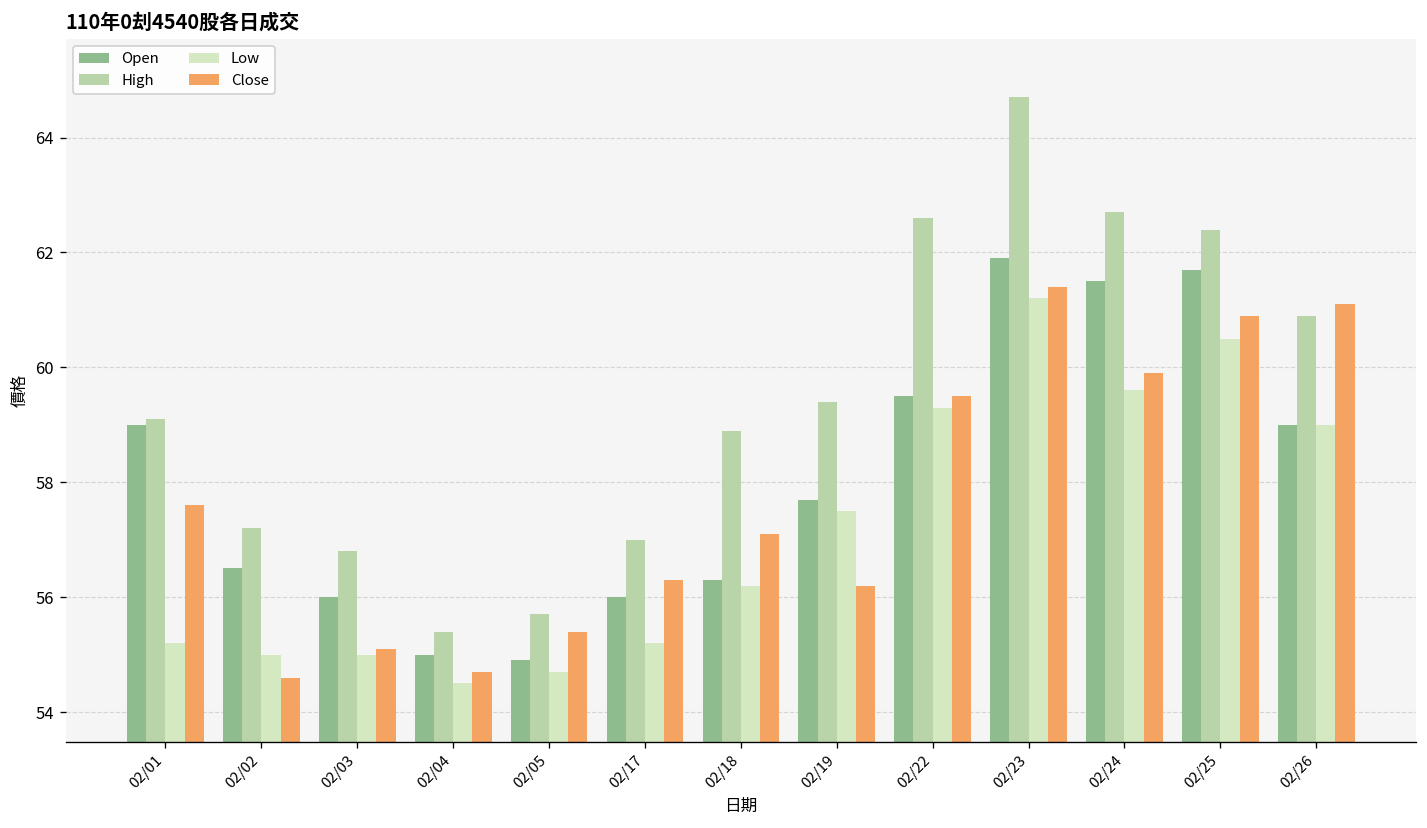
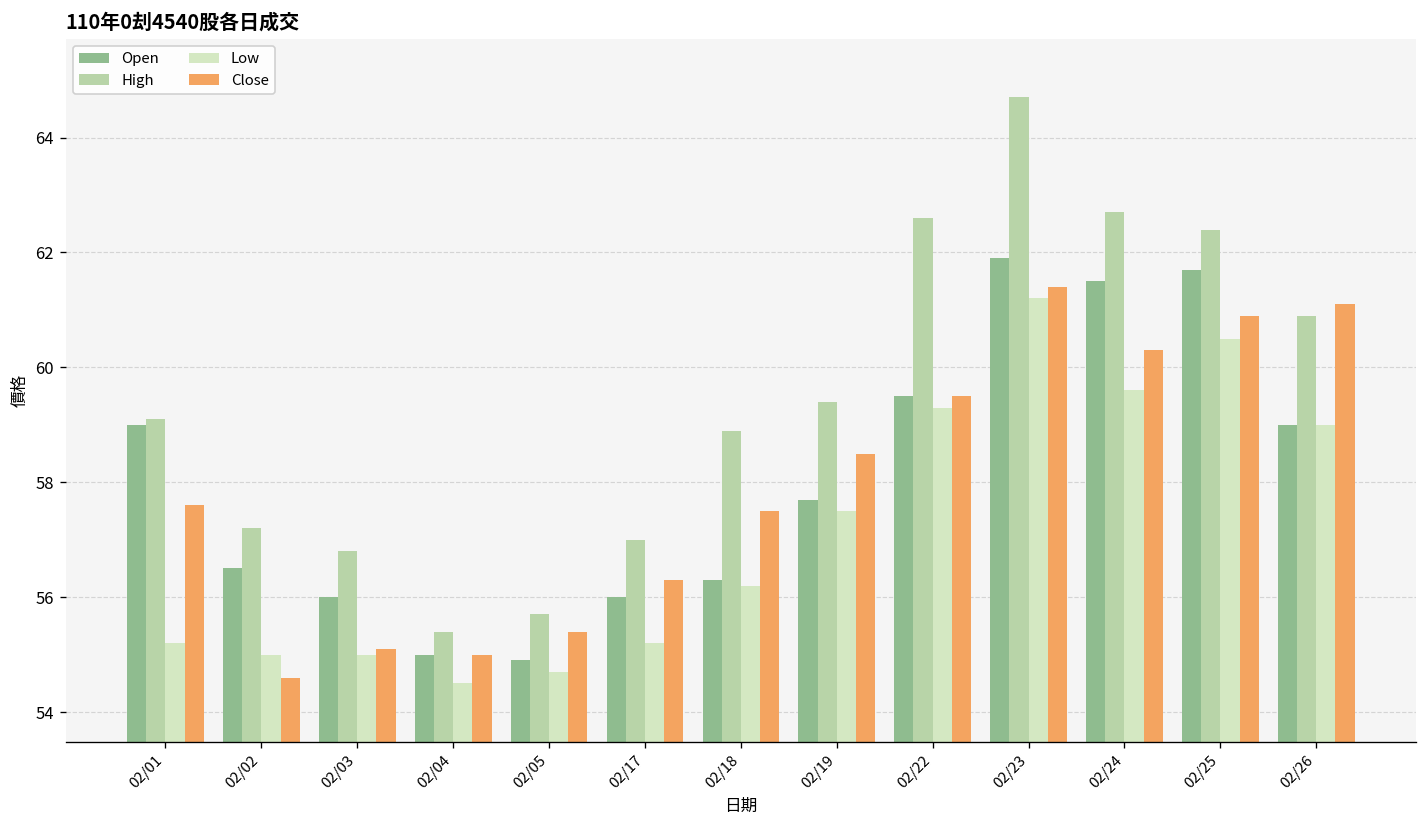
Close, 02/04: 54.7 -> 55.0
Close, 02/18: 57.1 -> 57.5
Close, 02/19: 56.2 -> 58.5
Close, 02/24: 59.9 -> 60.3
